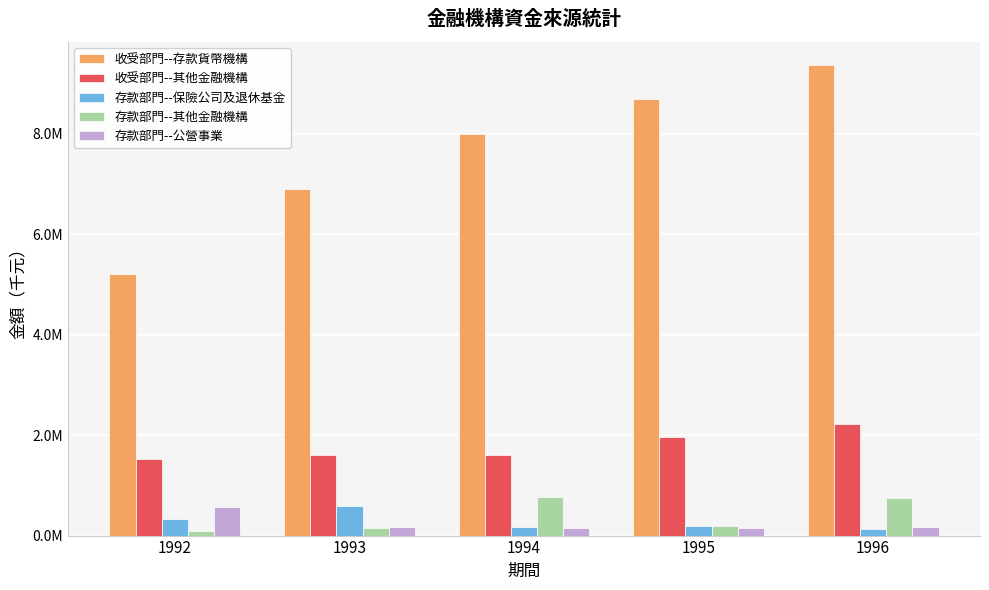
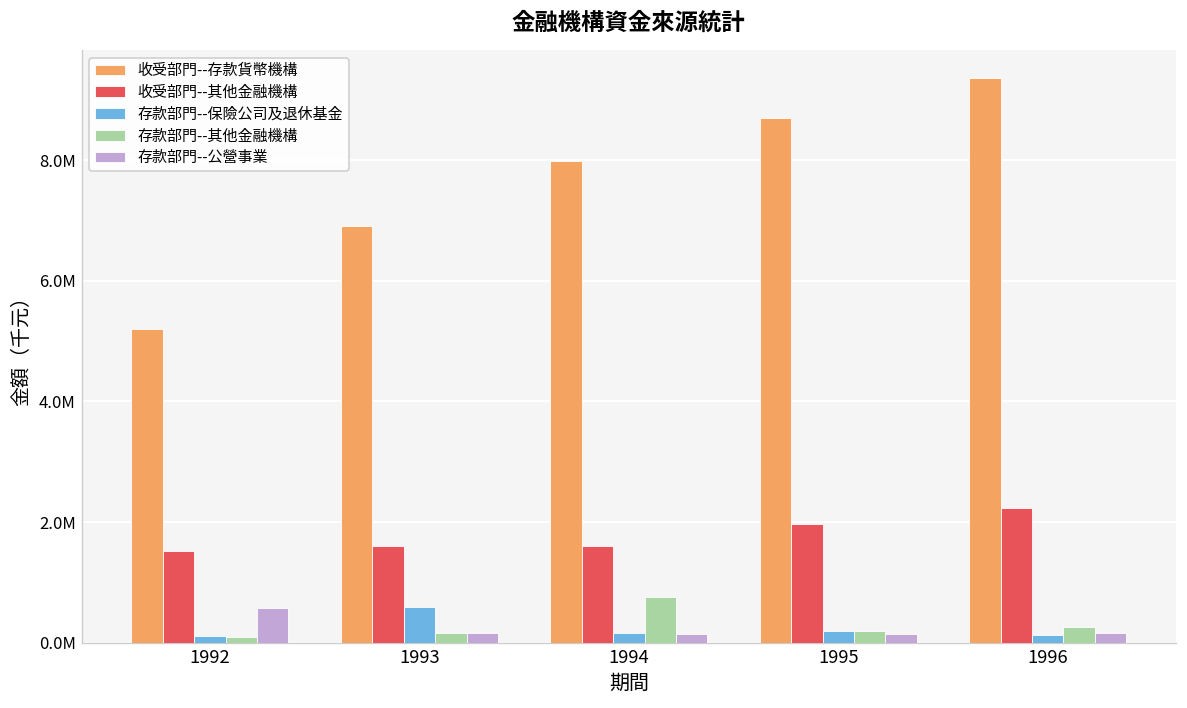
存款部門--保險公司及退休基金, 1992: 300000 -> 100000
存款部門--其他金融機構, 1996: 800000 -> 300000
